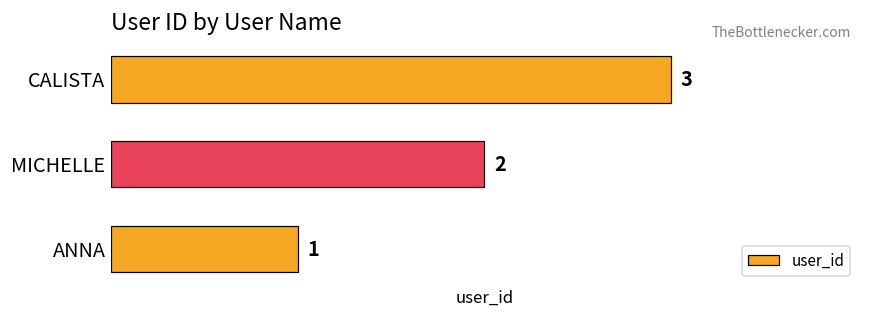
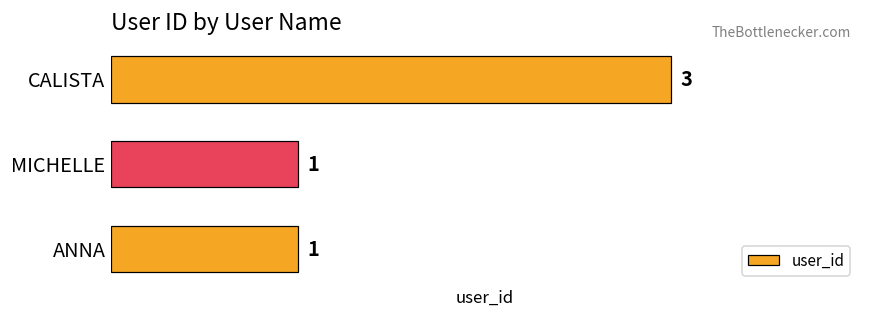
MICHELLE: 2 -> 1
